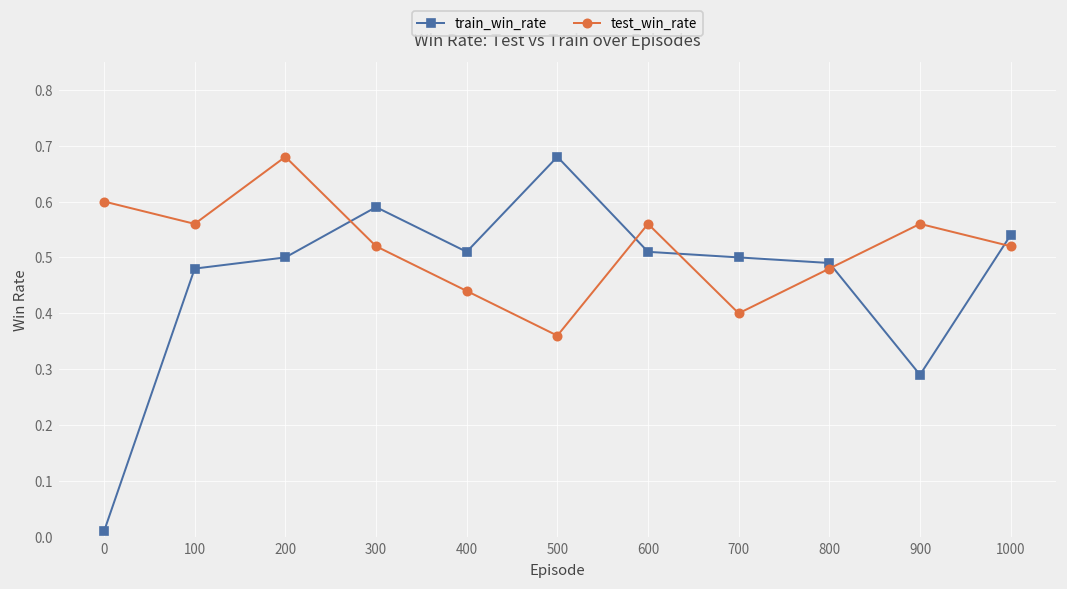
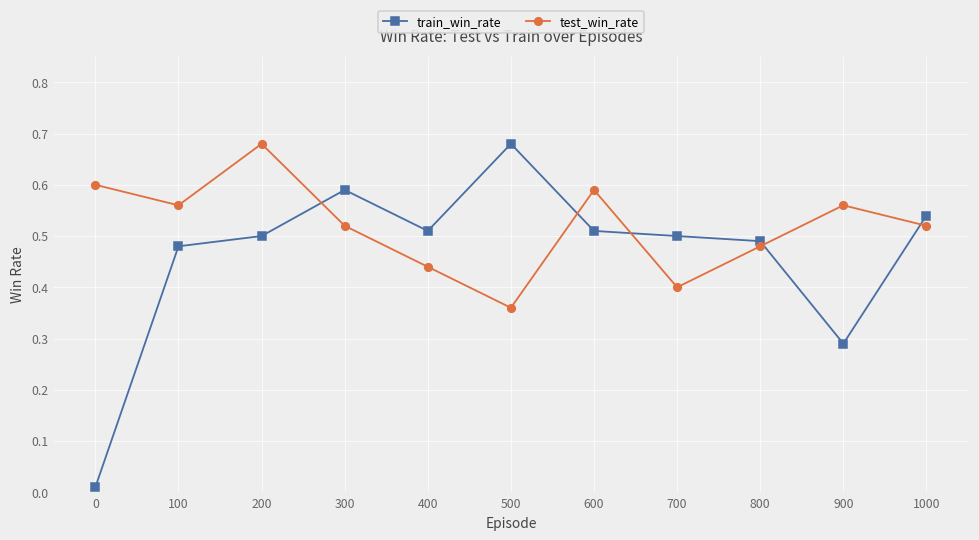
test_win_rate, 600: 0.56 -> 0.59
